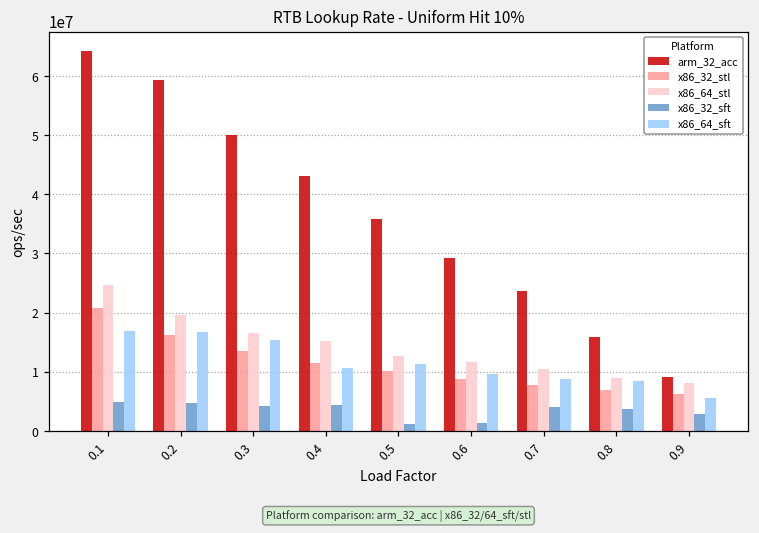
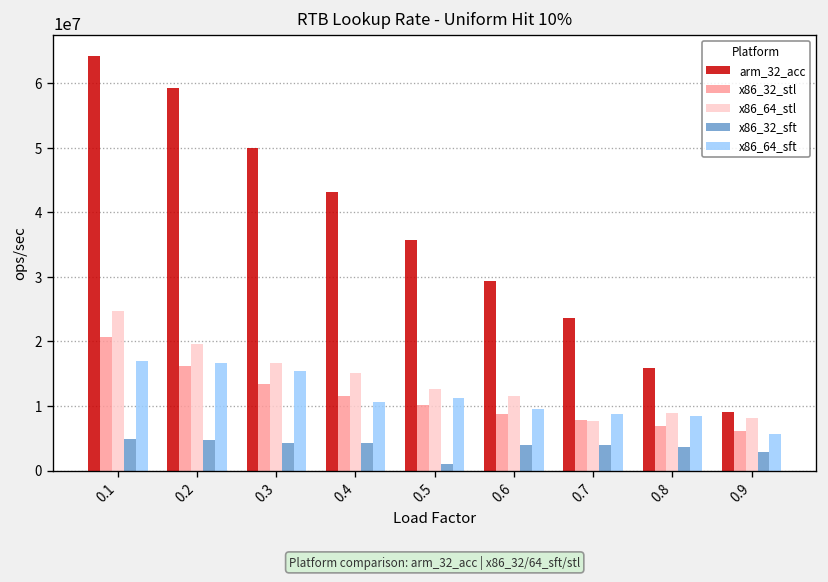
x86_32_sft, 0.6: 1000000 -> 4000000
x86_64_stl, 0.7: 10000000 -> 8000000
